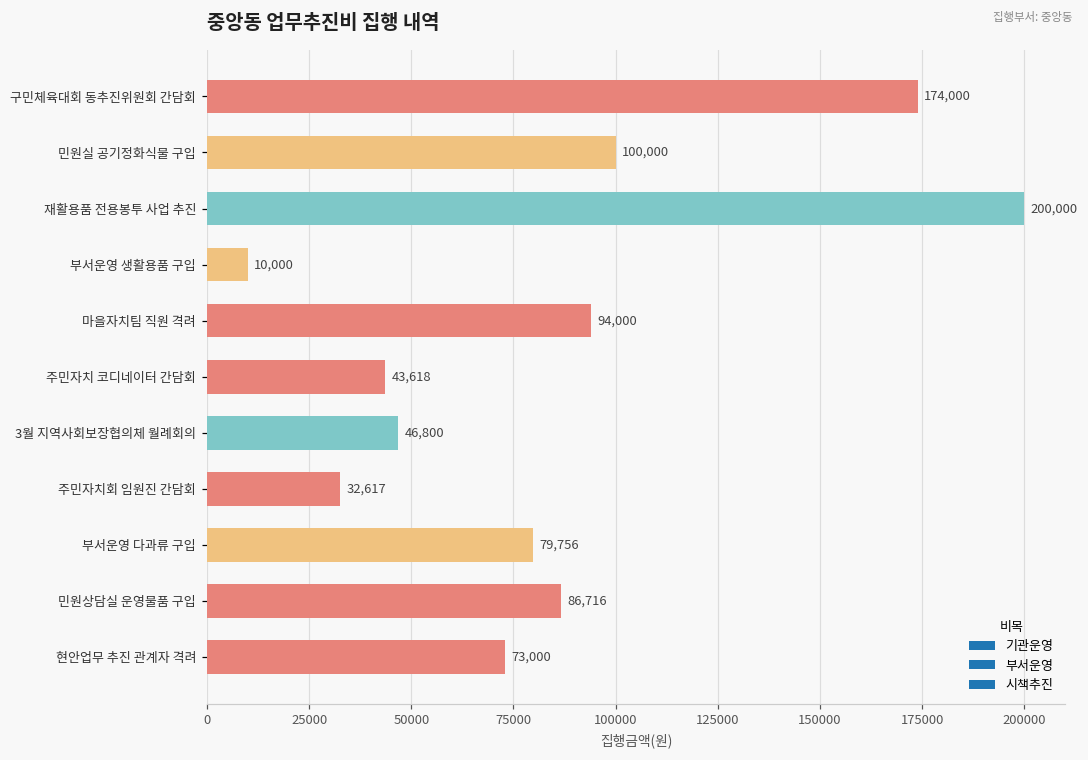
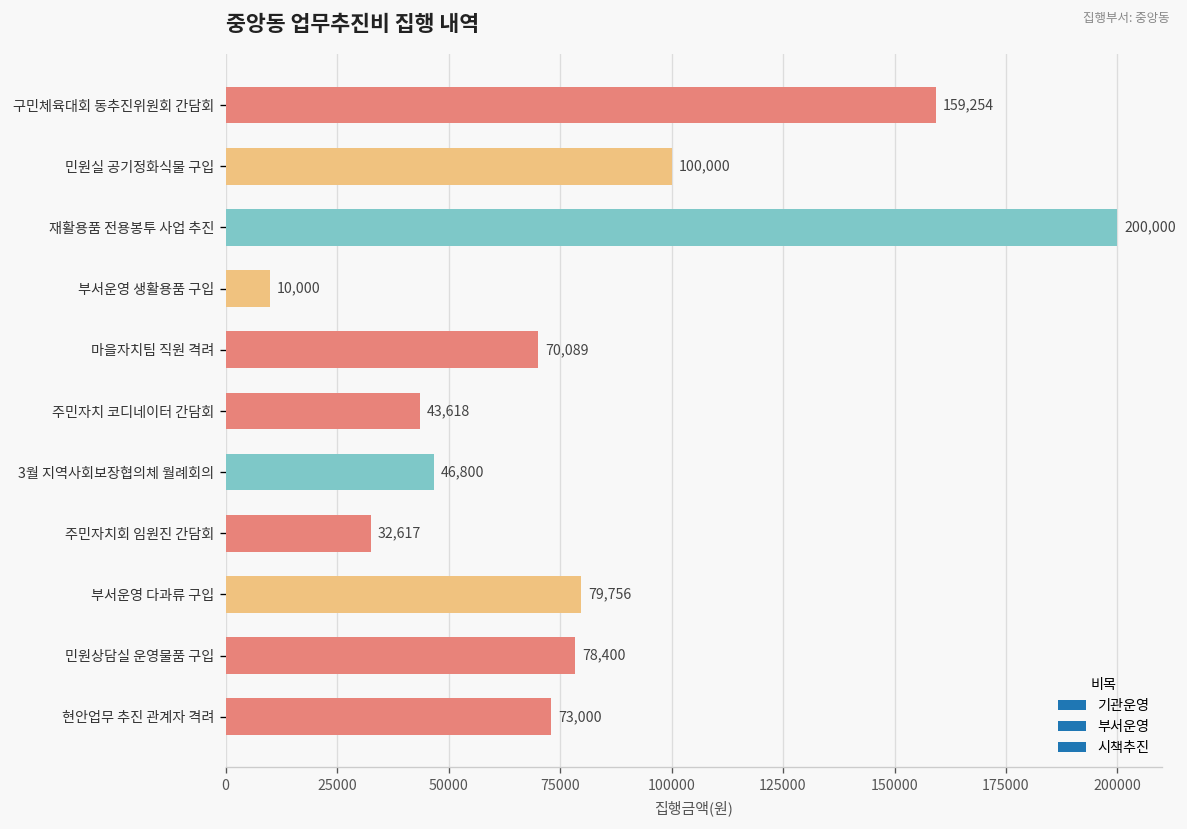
구민체육대회 동추진위원회 간담회: 174,000 -> 159,254
마을자치팀 직원 격려: 94,000 -> 70,089
민원상담실 운영물품 구입: 86,716 -> 78,400
